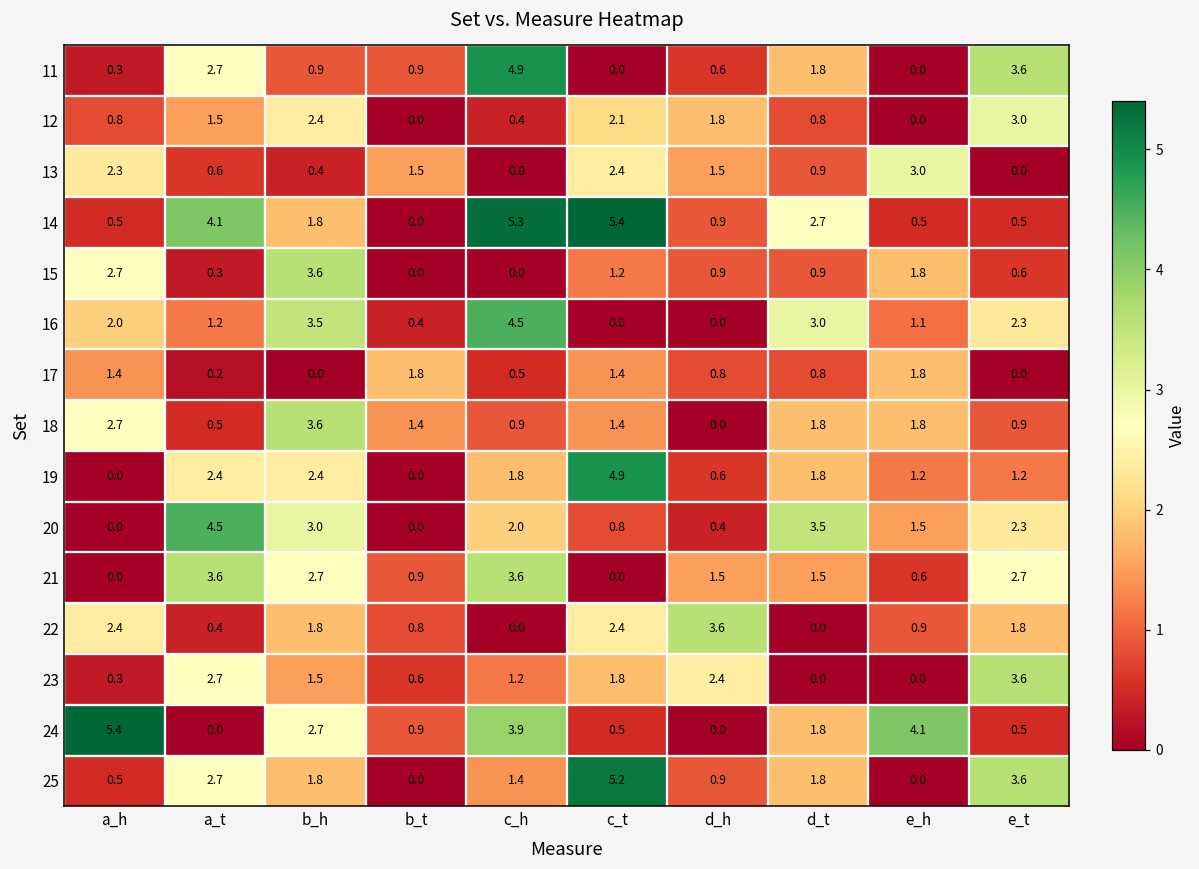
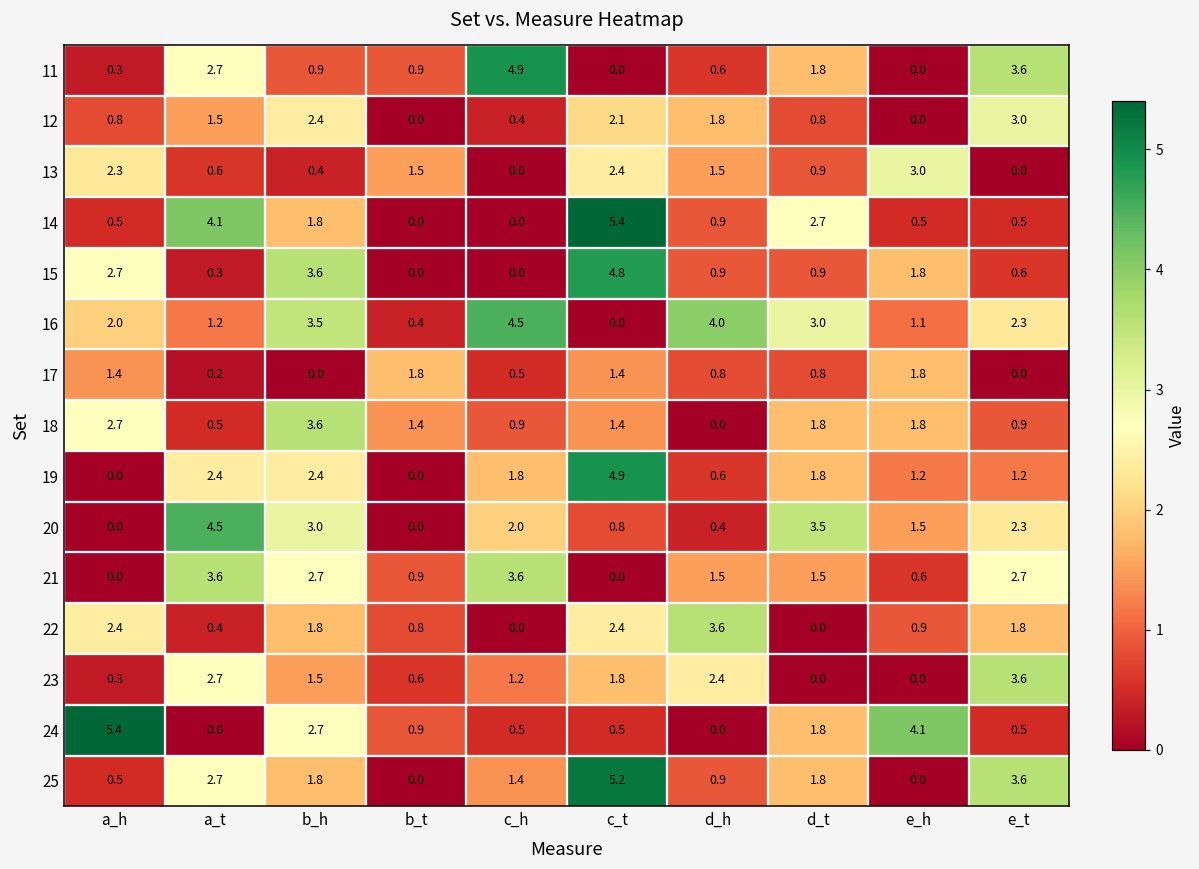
14, c_h: 5.3 -> 0.0
15, c_t: 1.2 -> 4.8
16, d_h: 0.0 -> 4.0
24, c_h: 3.9 -> 0.5
